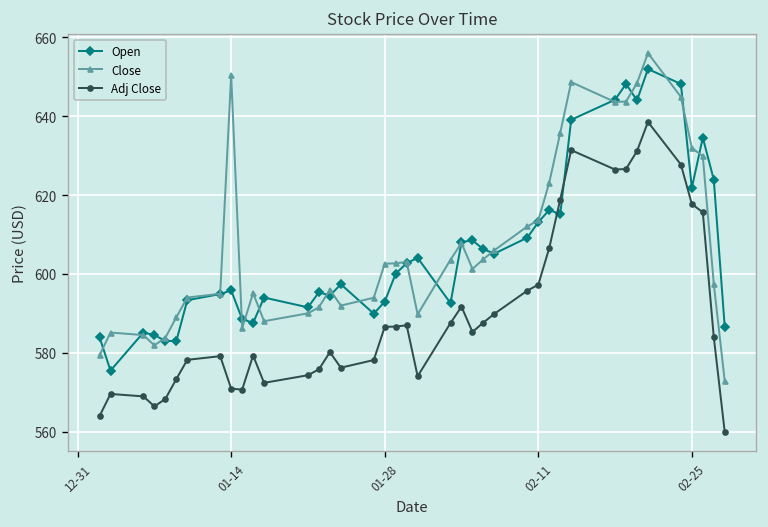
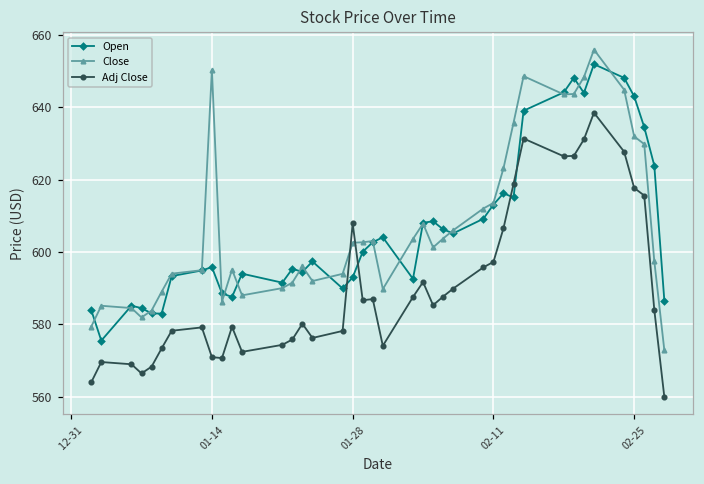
Adj Close, 01-28: 587 -> 608
Open, 02-25: 622 -> 643
